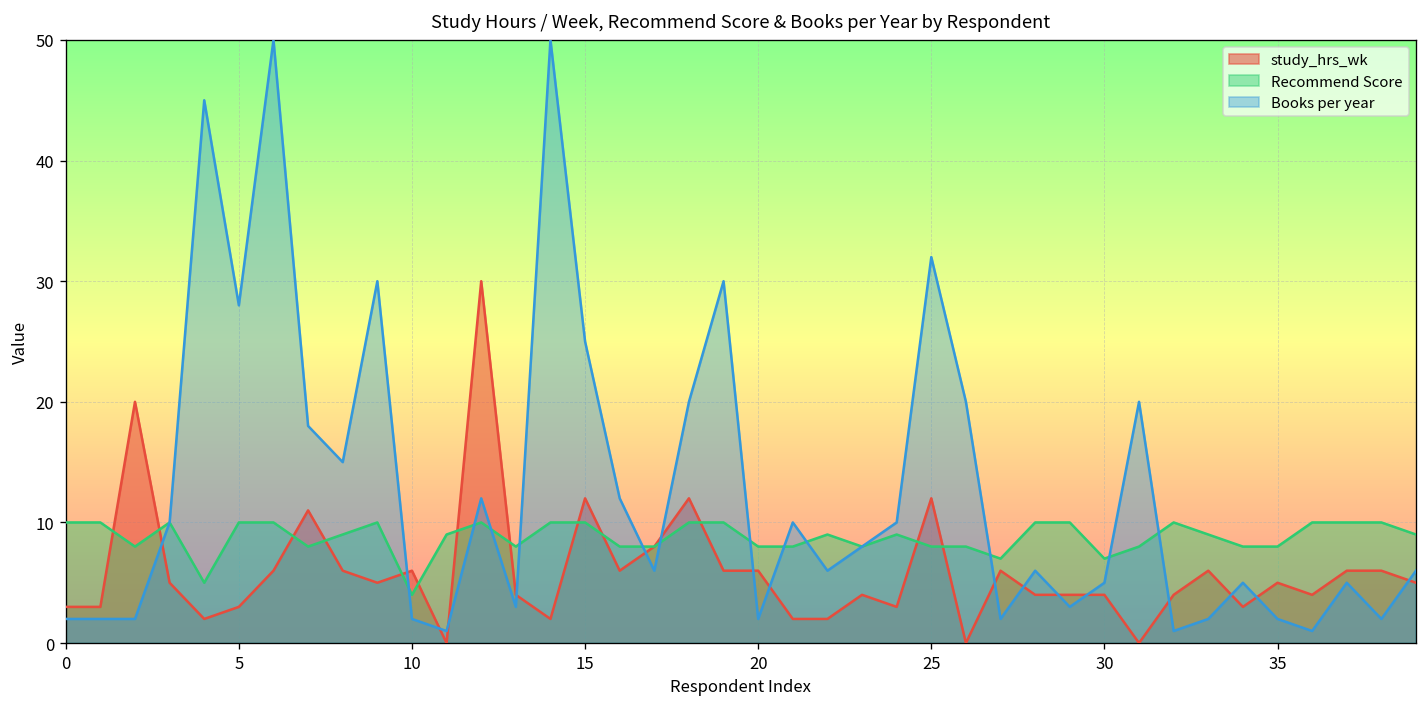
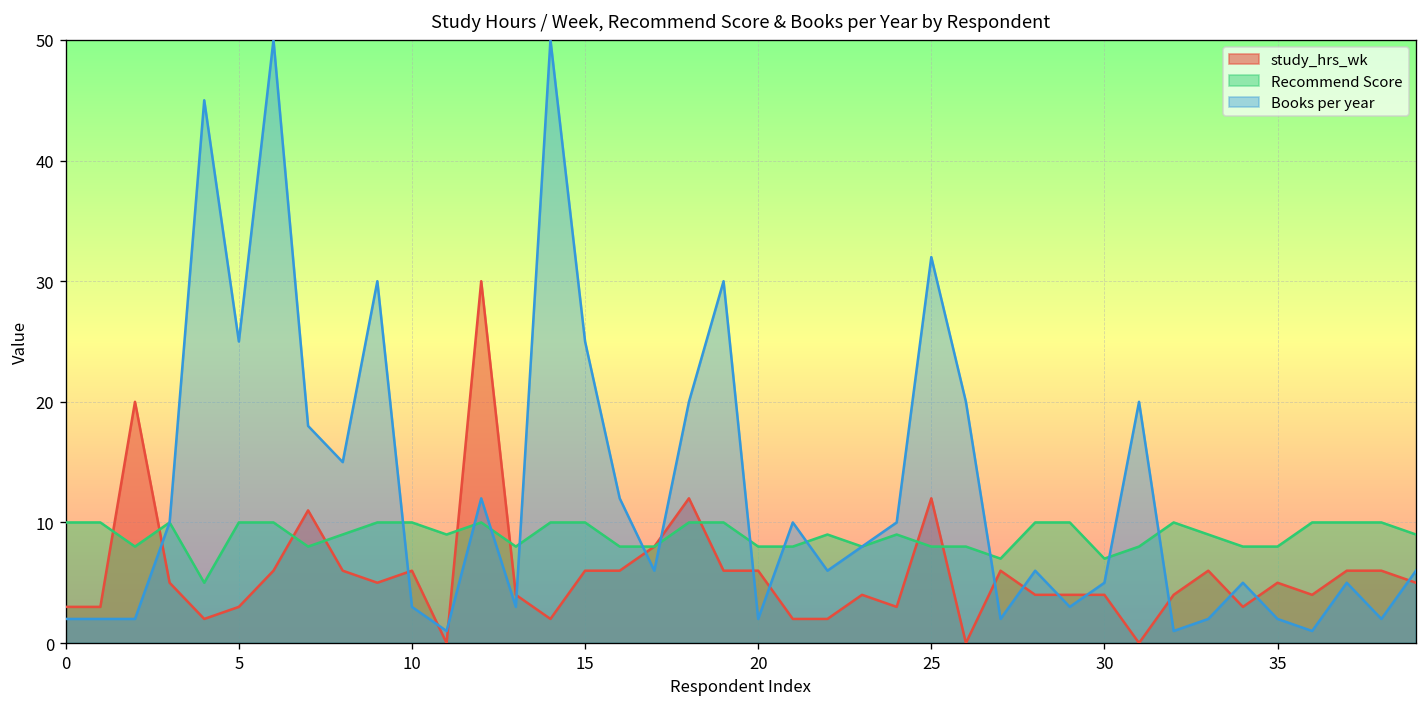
Books per year, 5: 28 -> 25
Recommend Score, 10: 4 -> 10
Books per year, 10: 2 -> 3
study_hrs_wk, 15: 12 -> 6
